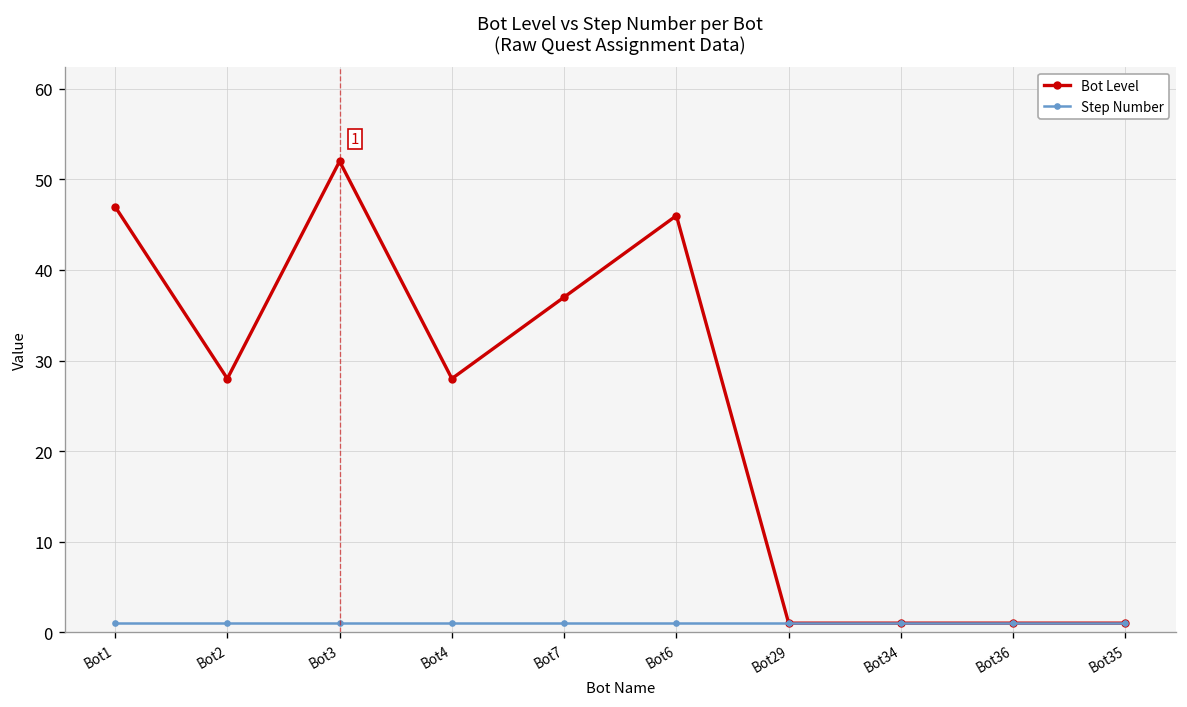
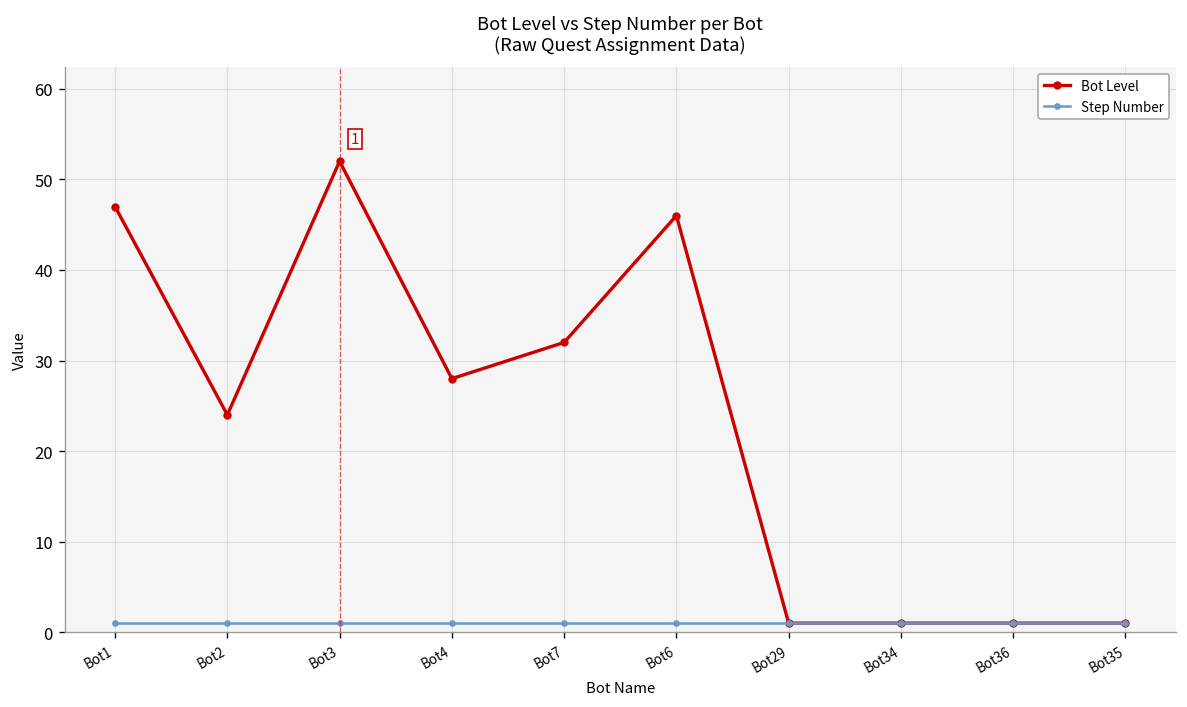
Bot Level, Bot2: 28 -> 24
Bot Level, Bot7: 37 -> 32
